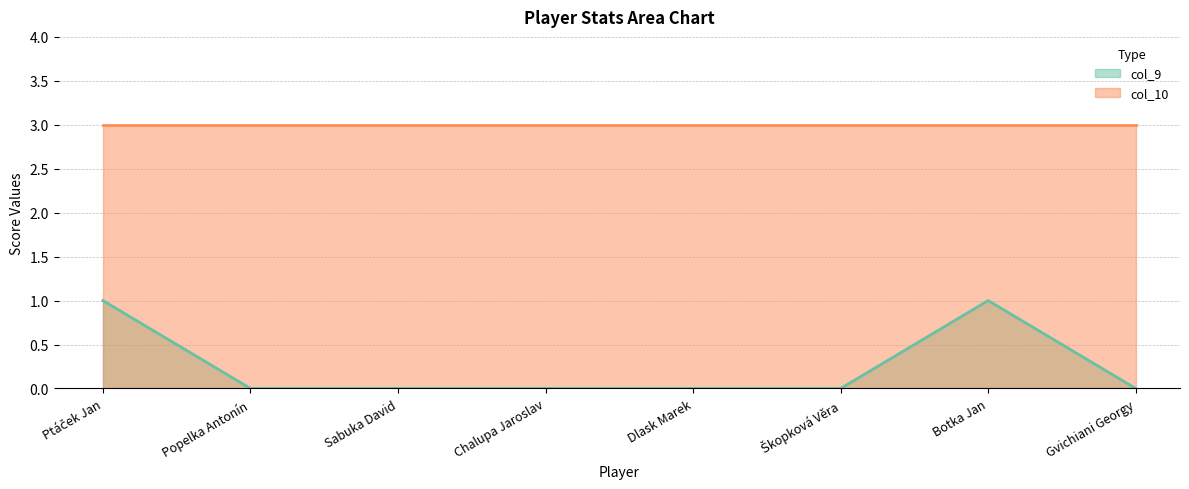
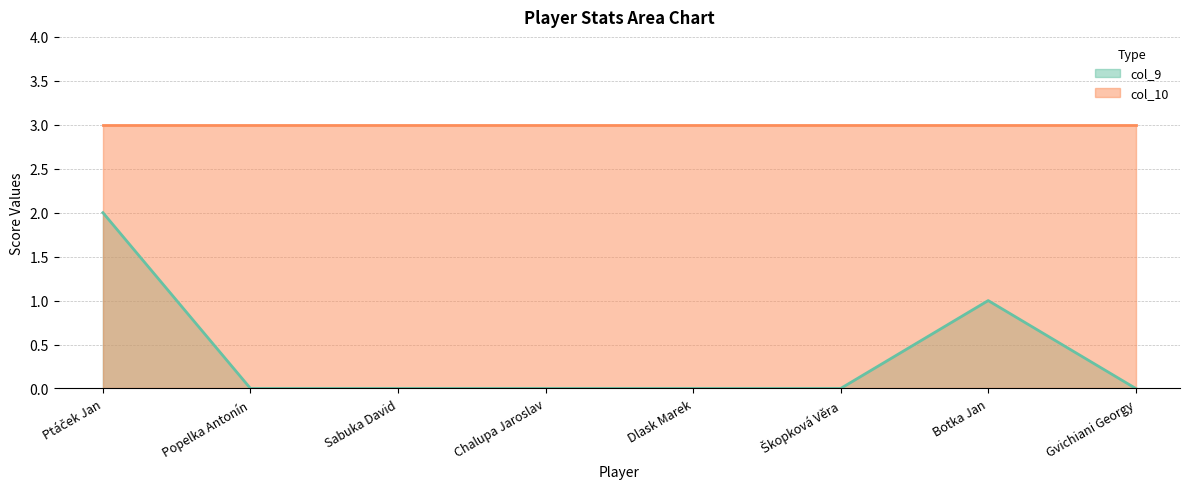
col_9, Ptáček Jan: 1 -> 2
